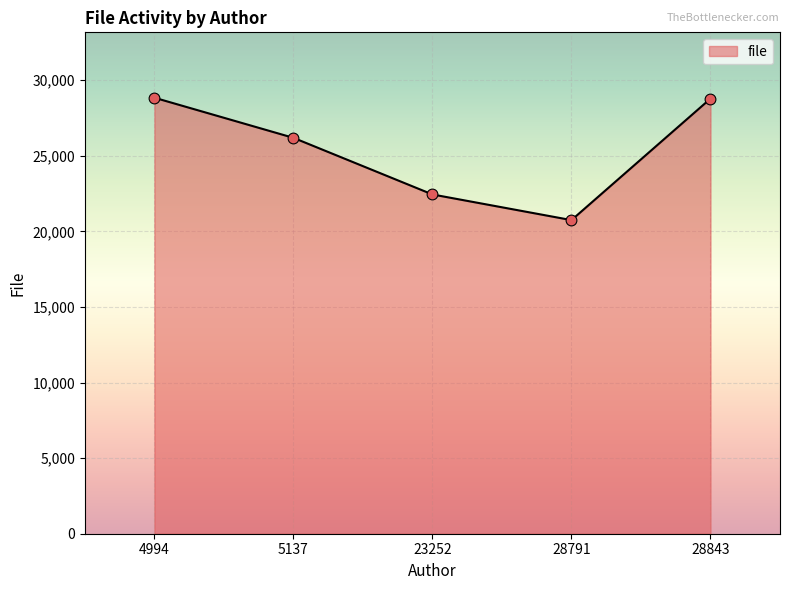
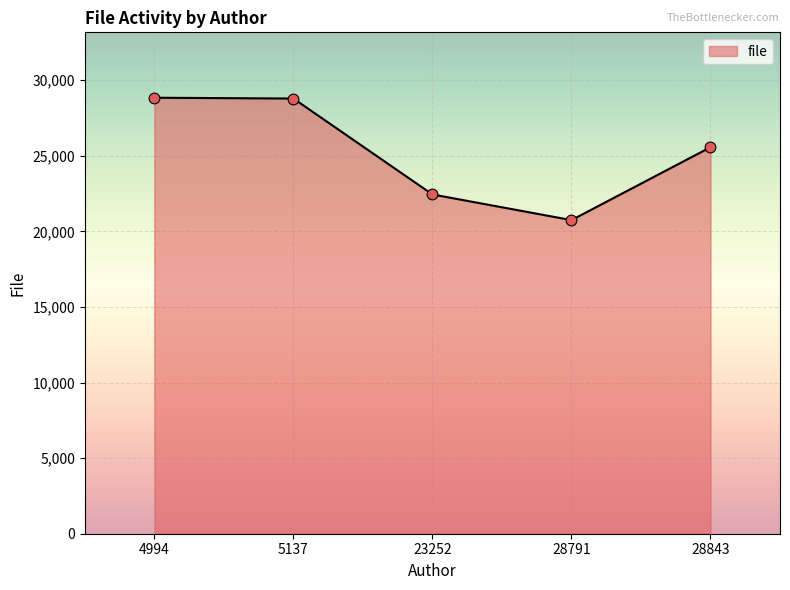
5137: 26,200 -> 28,800
28843: 28,800 -> 25,600
